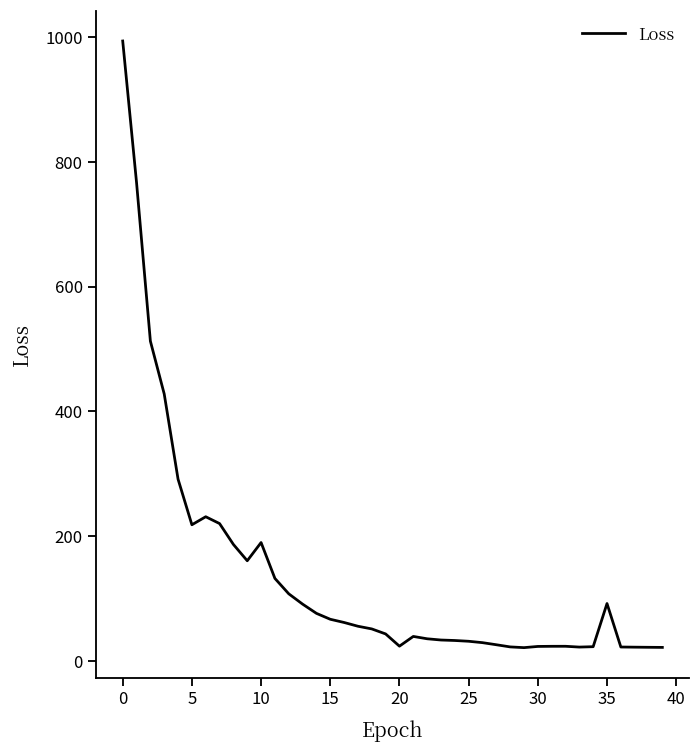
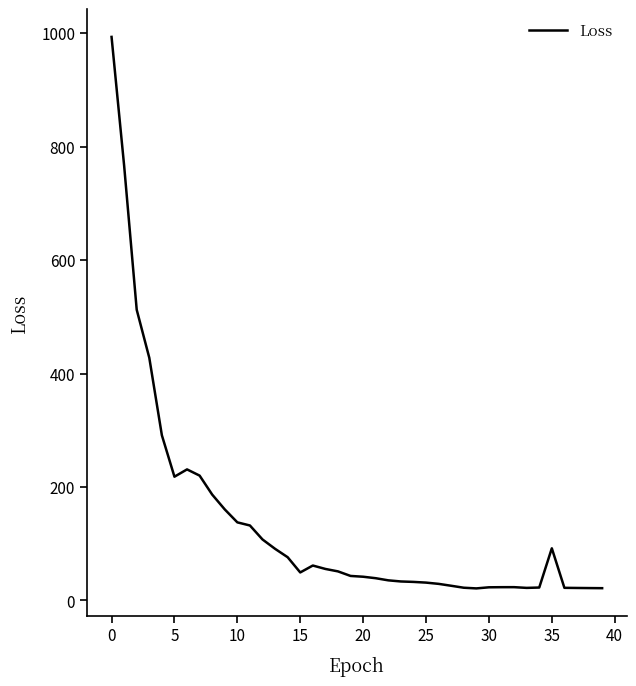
10: 190 -> 140
15: 70 -> 50
20: 20 -> 40
